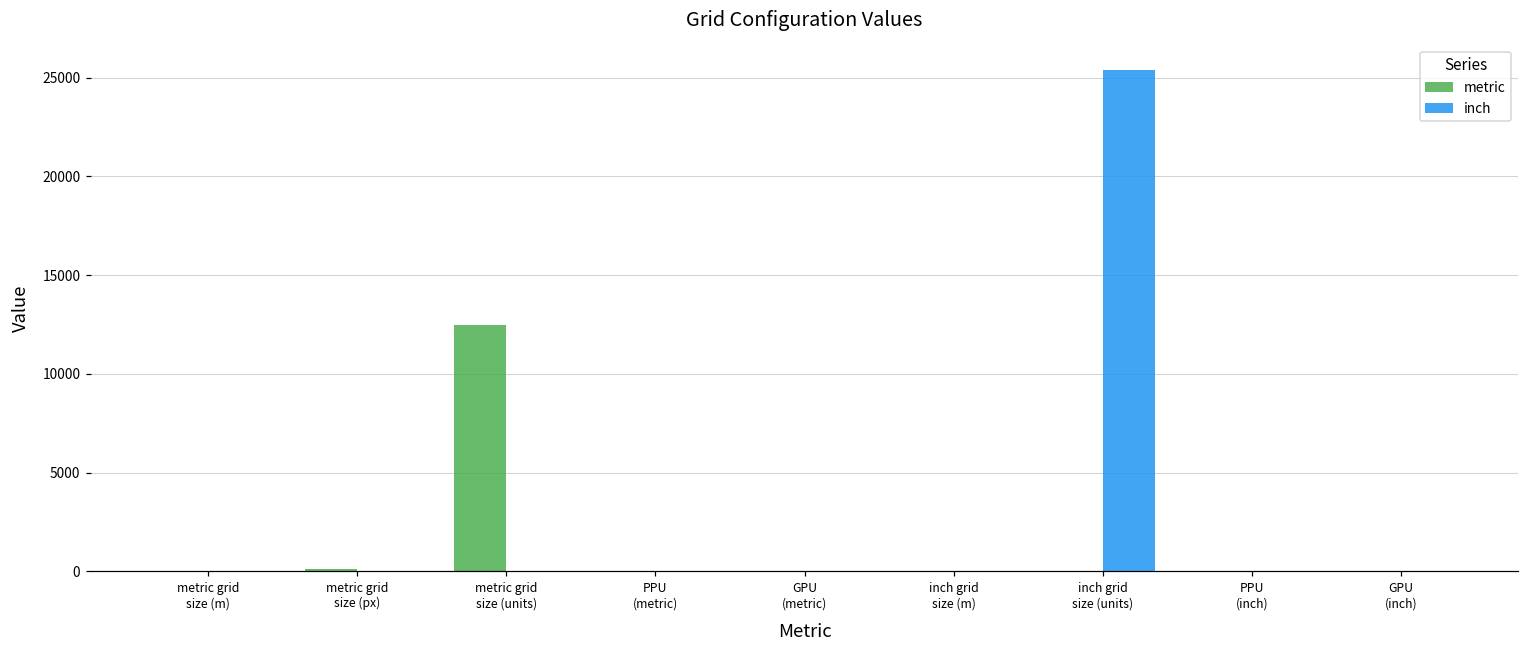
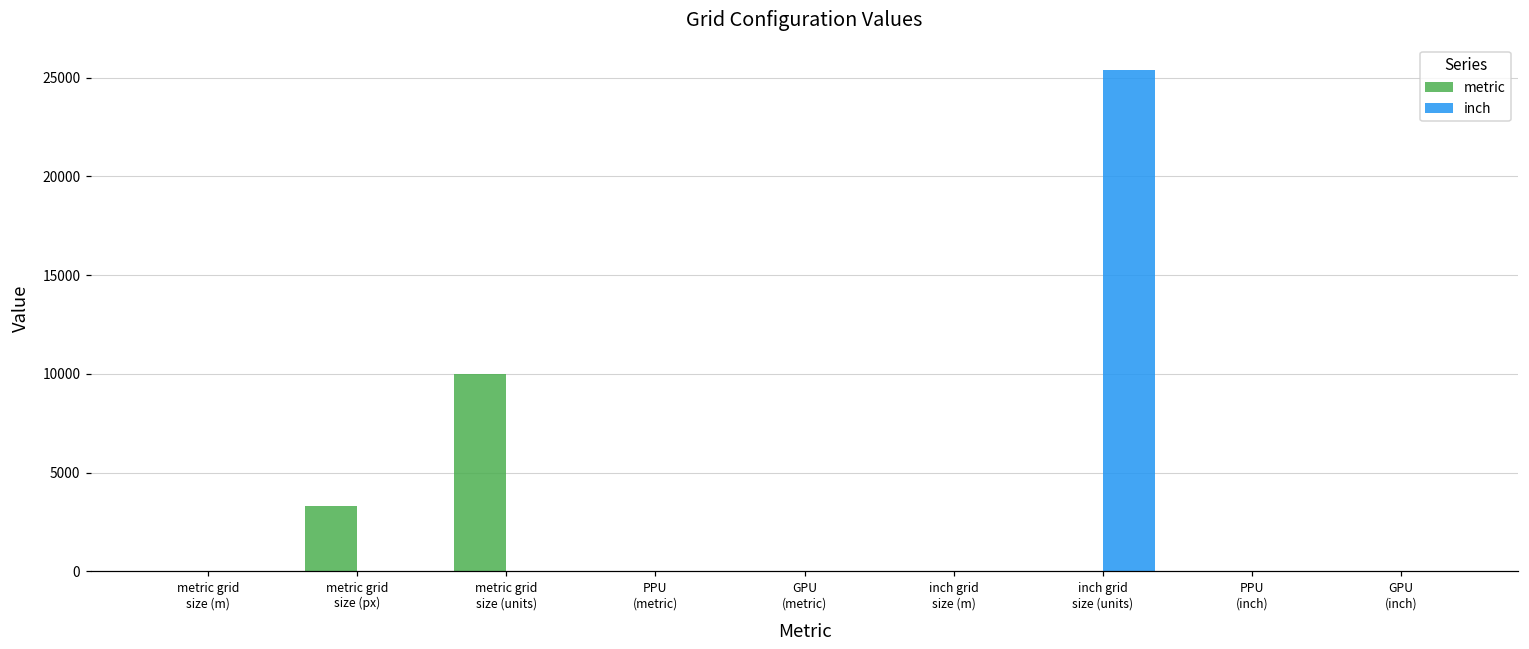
metric, metric grid size (px): 100 -> 3300
metric, metric grid size (units): 12500 -> 10000
